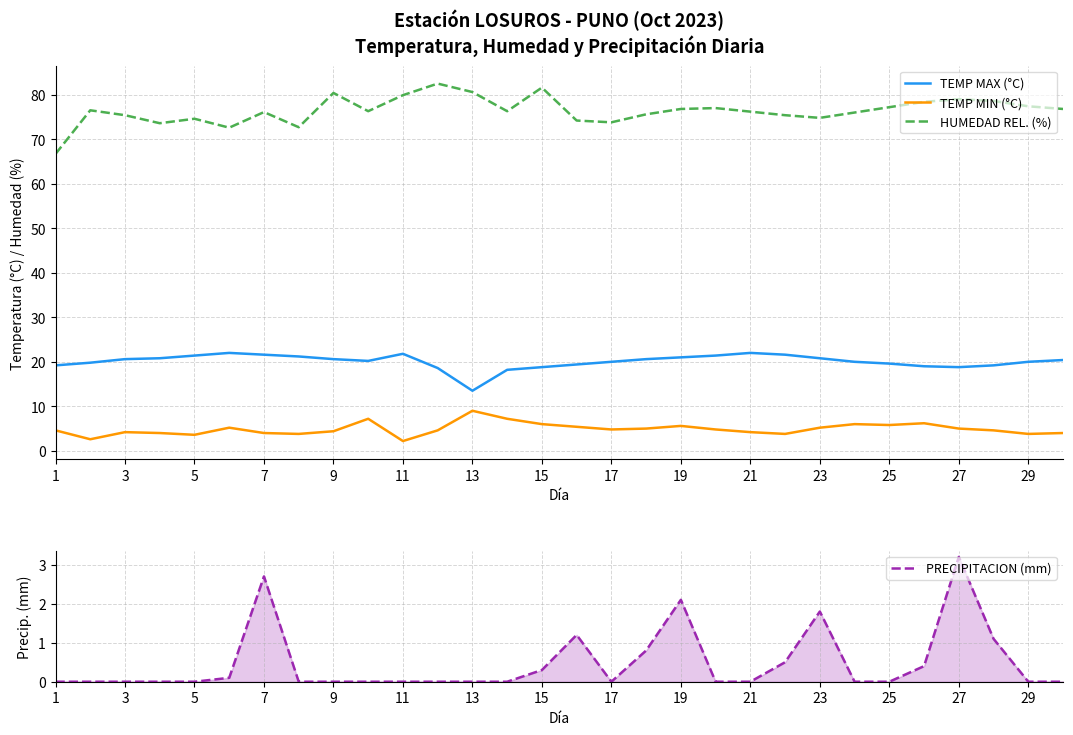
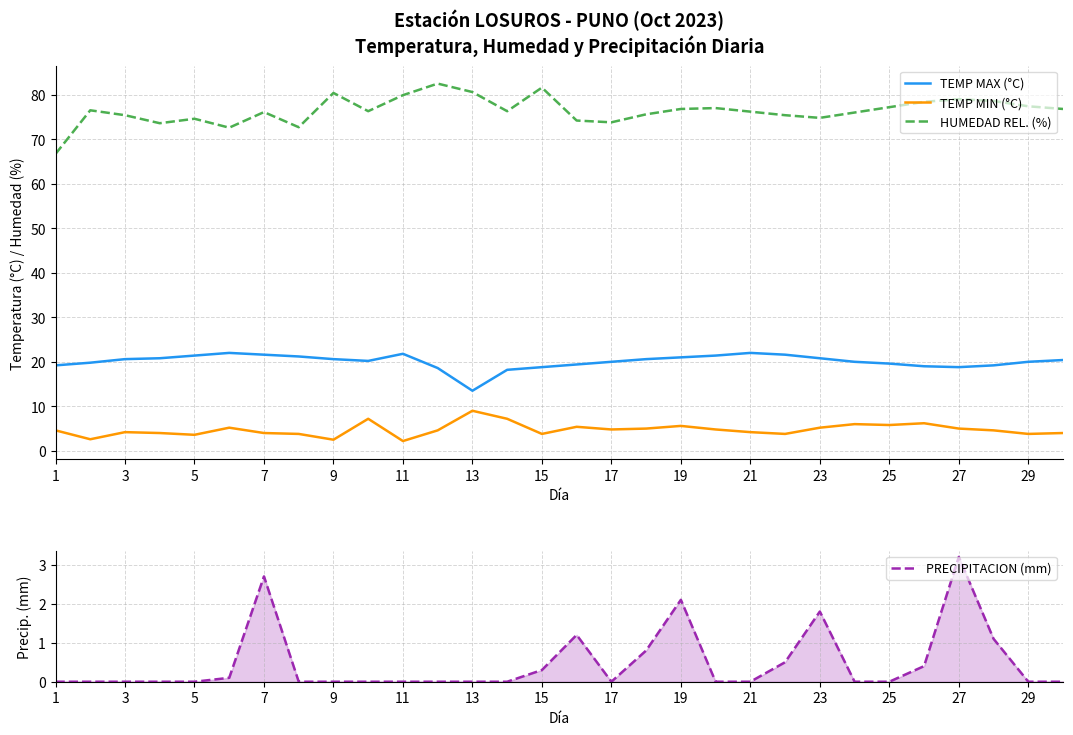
Estación LOSUROS - PUNO (Oct 2023) Temperatura, Humedad y Precipitación Diaria, TEMP MIN (°C), 9: 4 -> 3
Estación LOSUROS - PUNO (Oct 2023) Temperatura, Humedad y Precipitación Diaria, TEMP MIN (°C), 15: 6 -> 4
